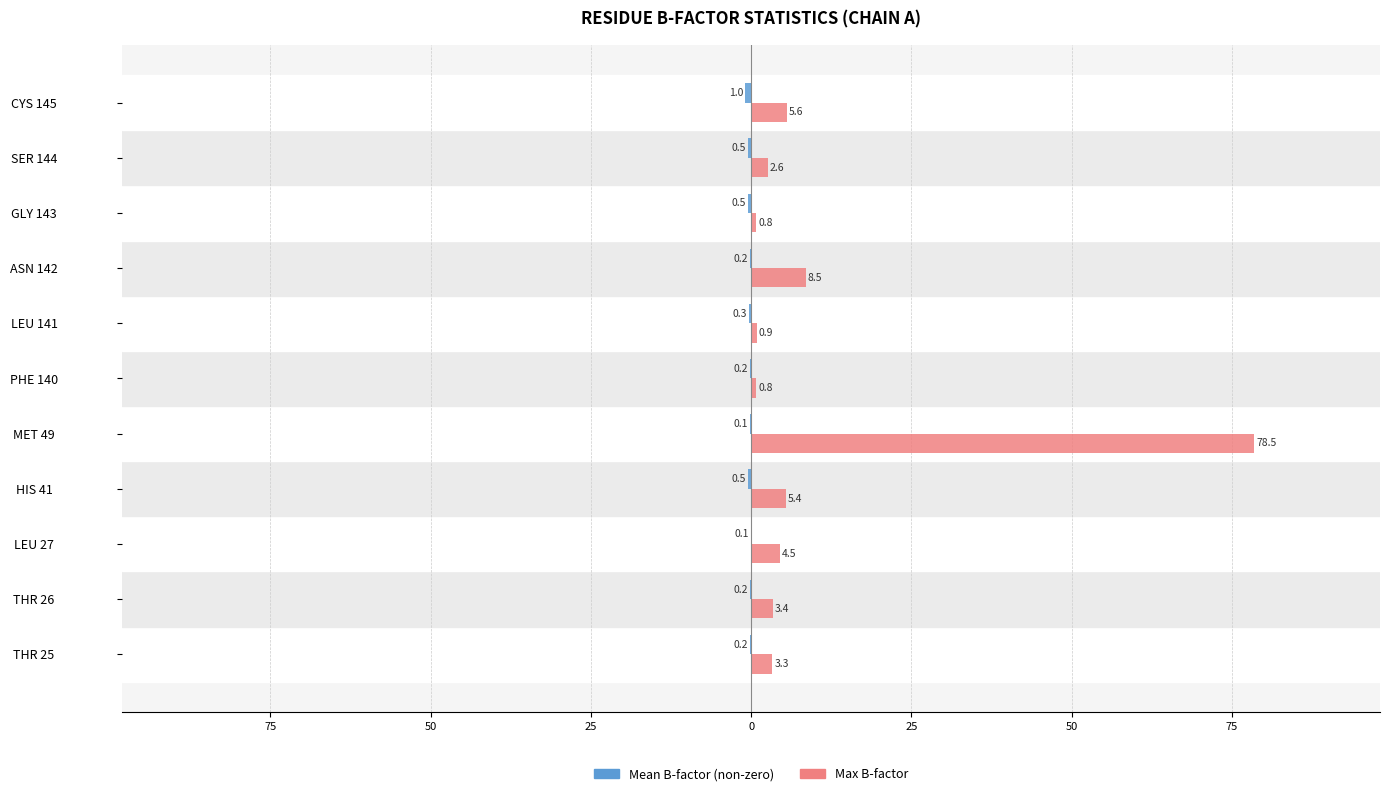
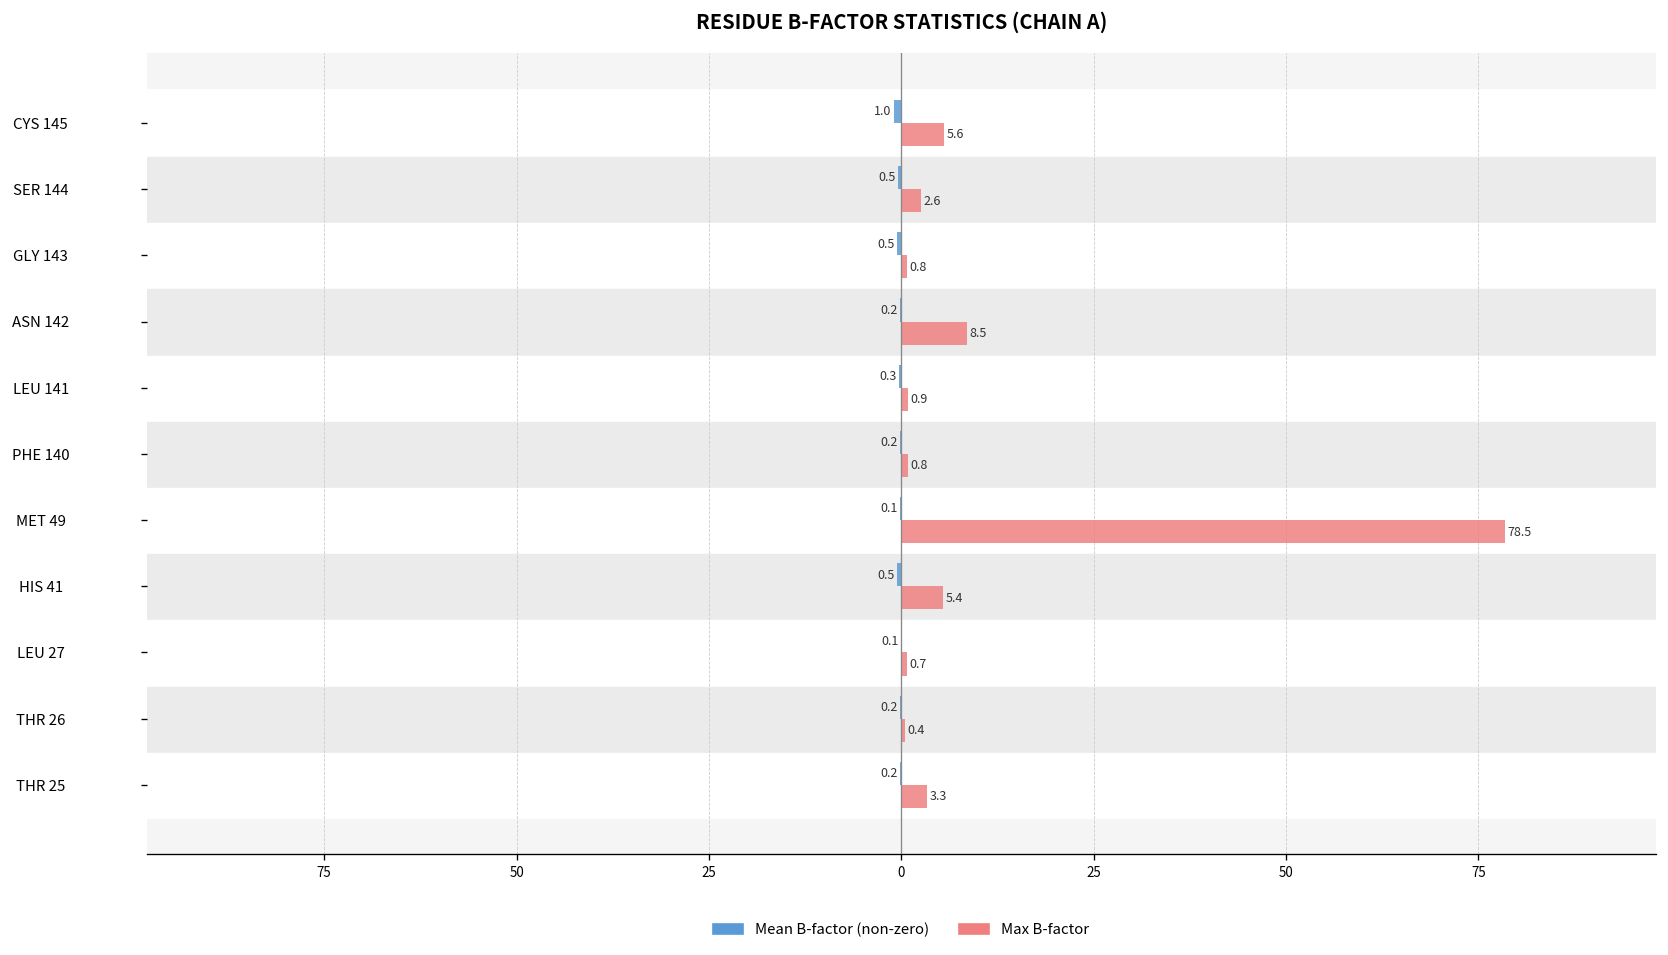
Max B-factor, LEU 27: 4.5 -> 0.7
Max B-factor, THR 26: 3.4 -> 0.4
